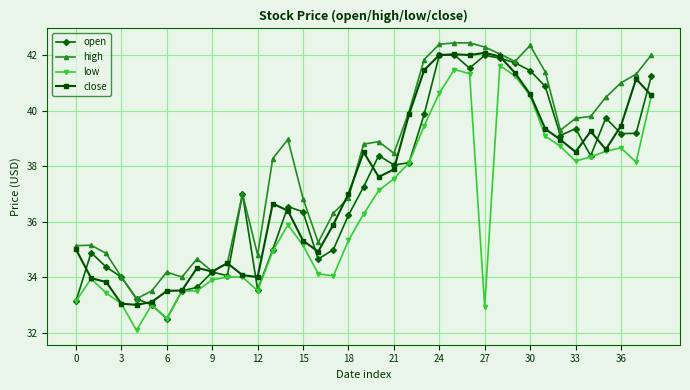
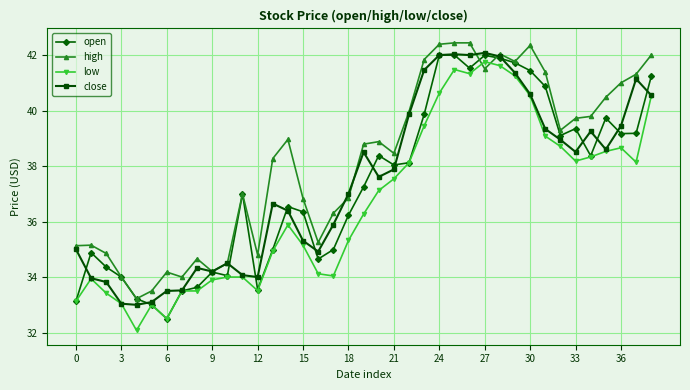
high, 27: 42.3 -> 41.5
low, 27: 32.9 -> 41.8
